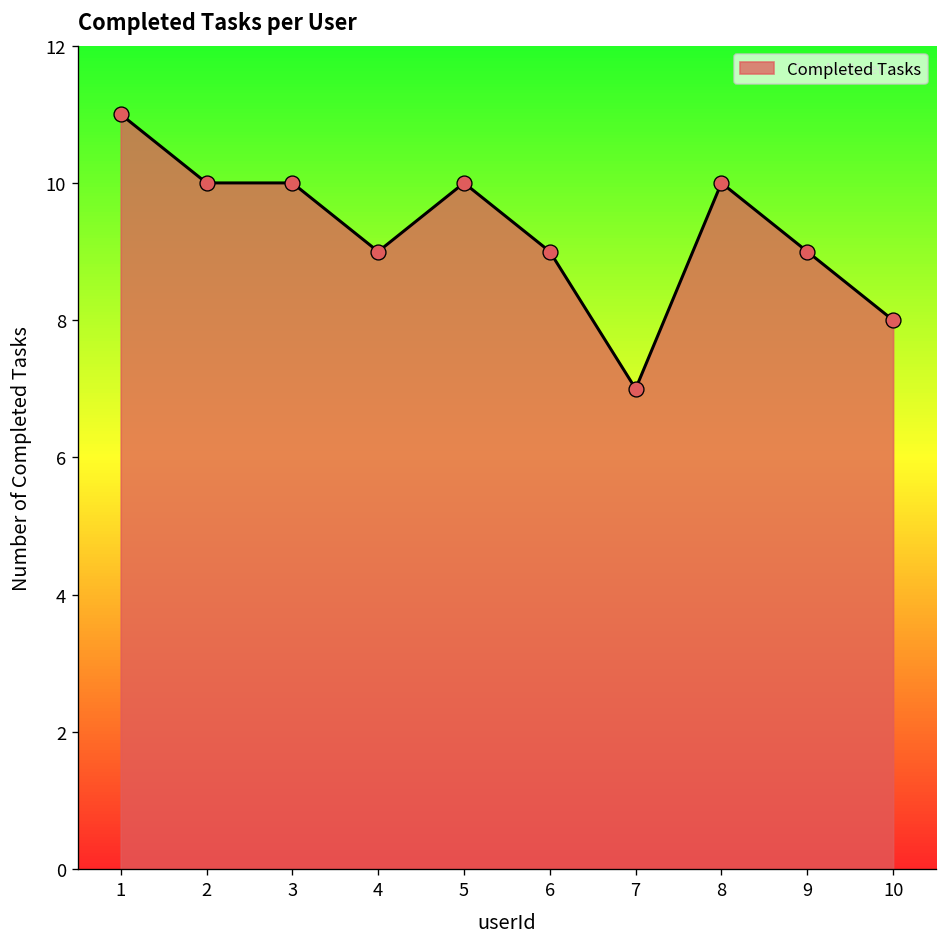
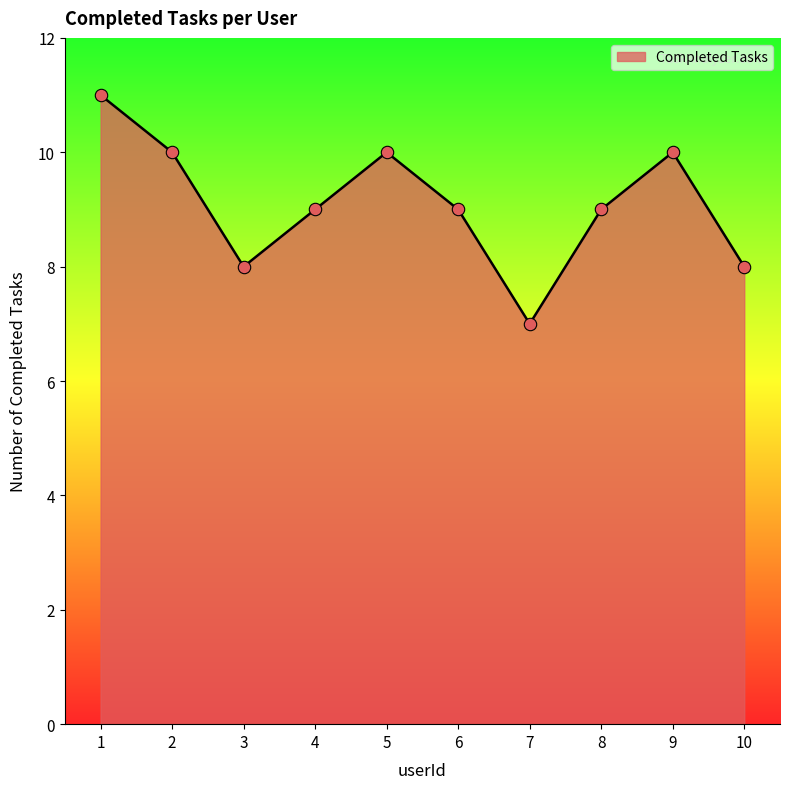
3: 10 -> 8
8: 10 -> 9
9: 9 -> 10
